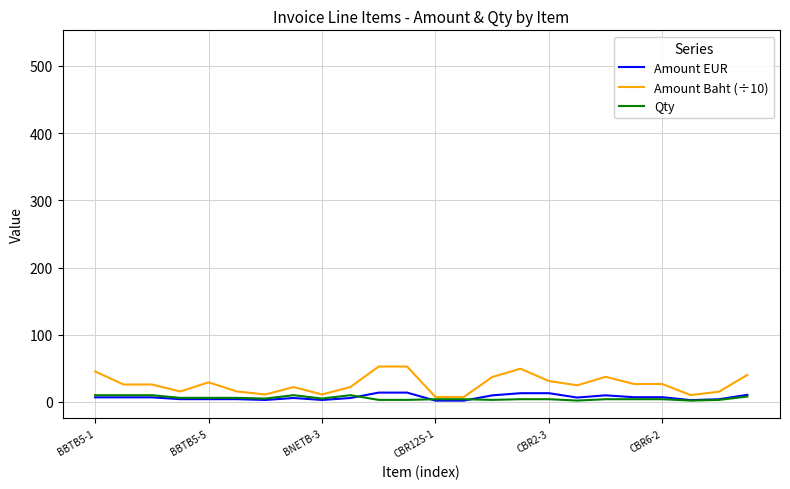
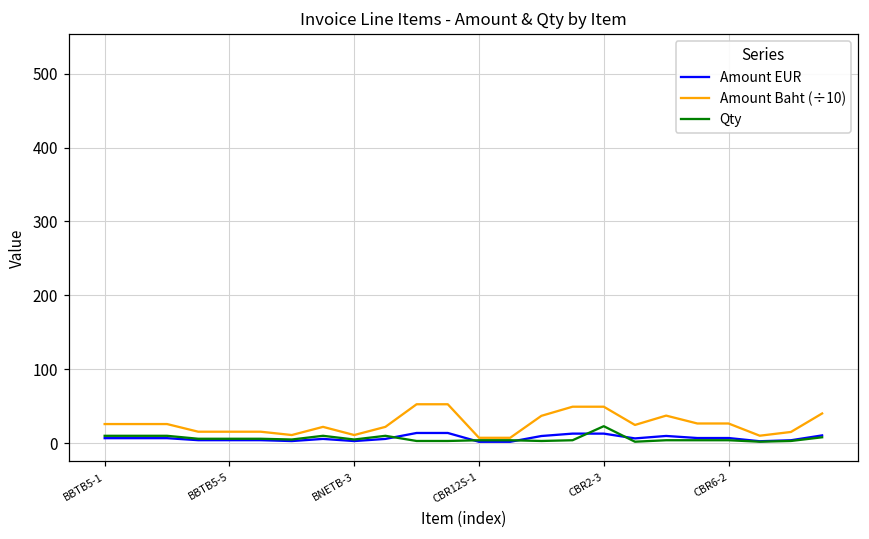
Amount Baht (÷10), BBTB5-1: 50 -> 30
Amount Baht (÷10), BBTB5-5: 30 -> 20
Amount Baht (÷10), CBR2-3: 30 -> 50
Qty, CBR2-3: 0 -> 20
